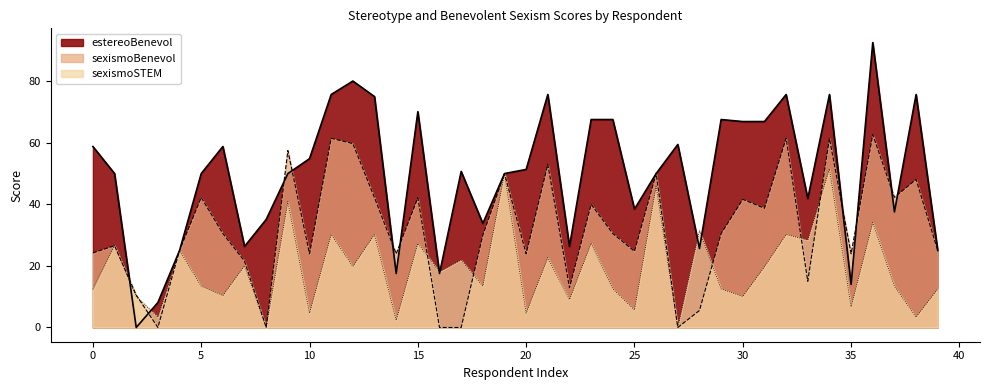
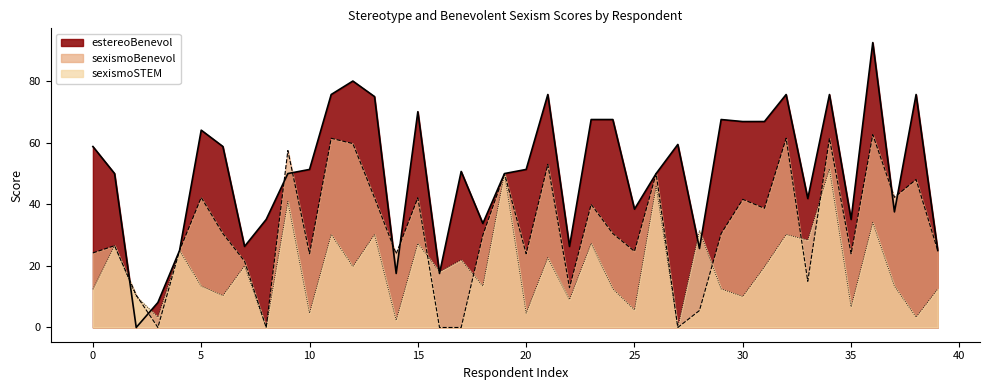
estereoBenevol, 5: 50 -> 64
estereoBenevol, 10: 55 -> 51
estereoBenevol, 35: 14 -> 35
